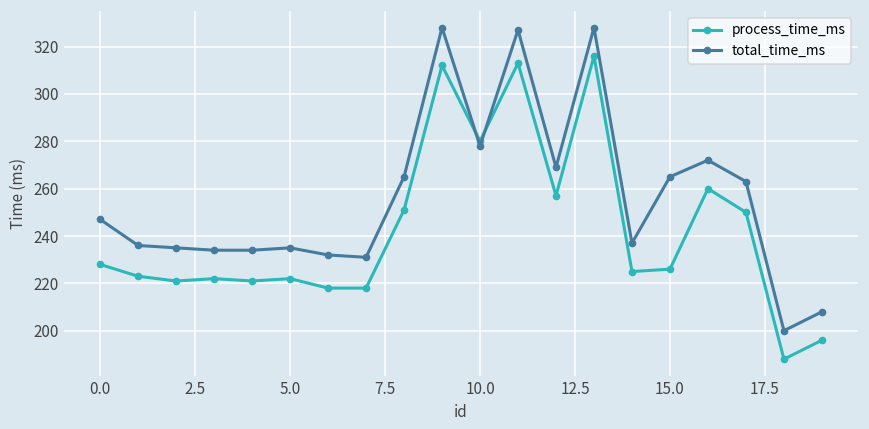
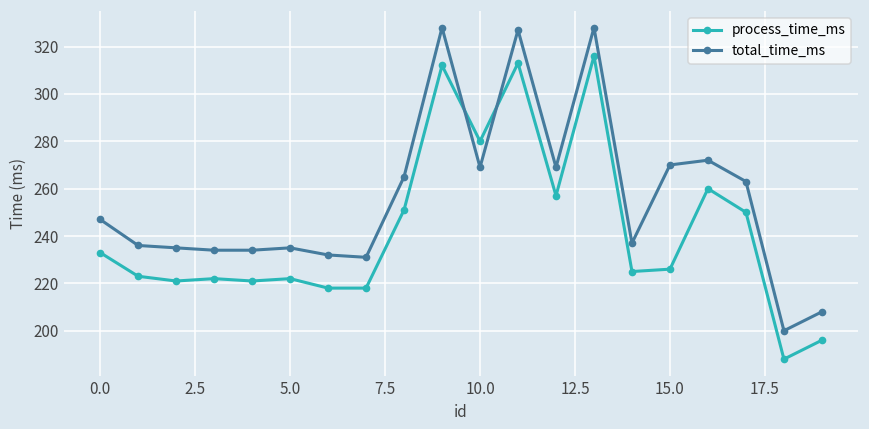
process_time_ms, 0.0: 228 -> 233
total_time_ms, 10.0: 278 -> 269
total_time_ms, 15.0: 265 -> 270
